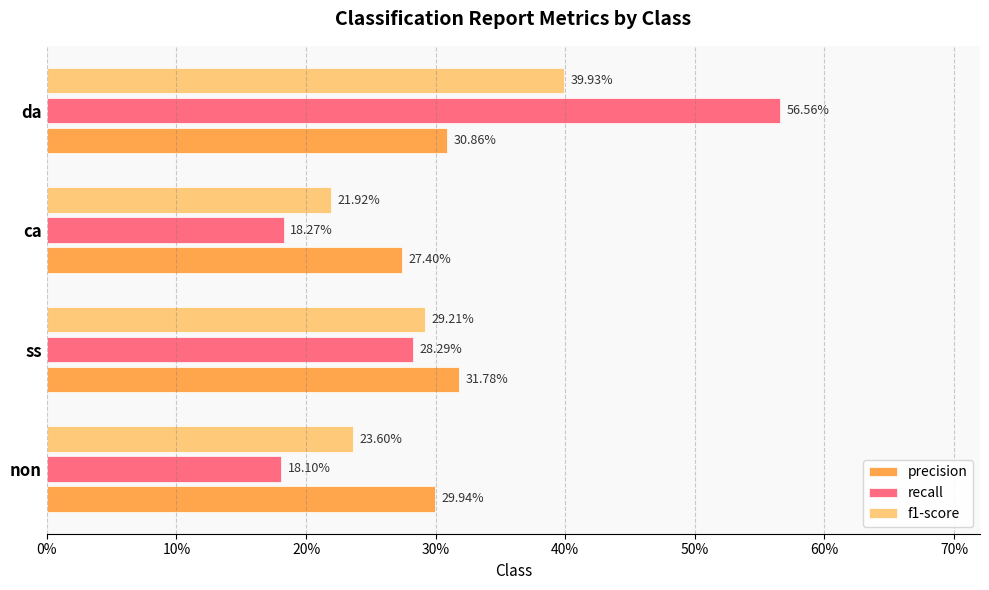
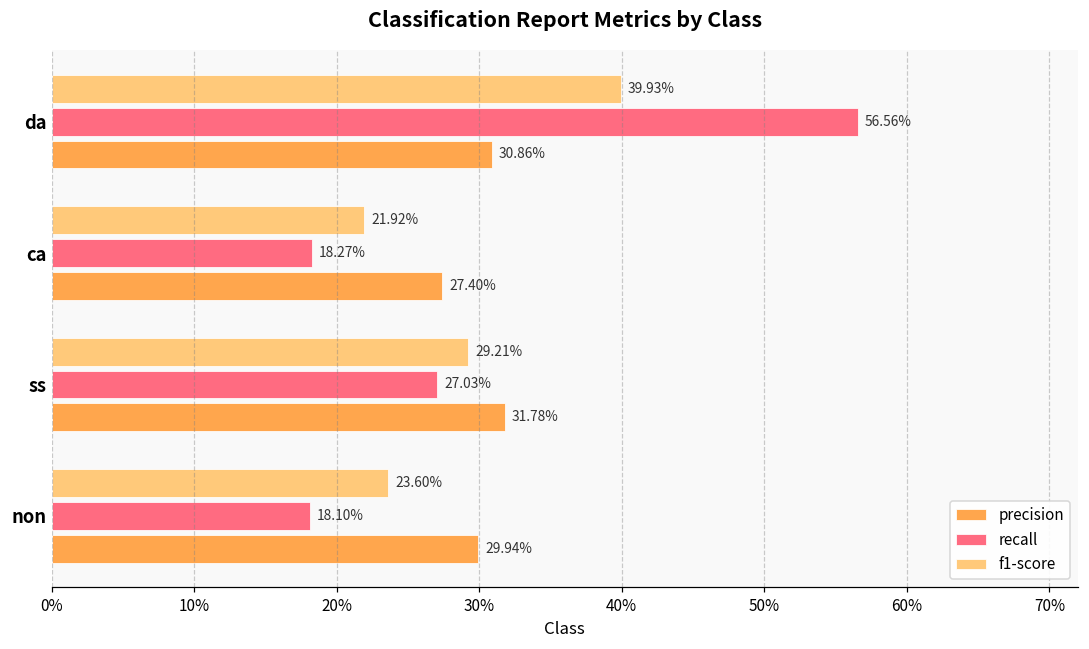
recall, ss: 28.29% -> 27.03%
